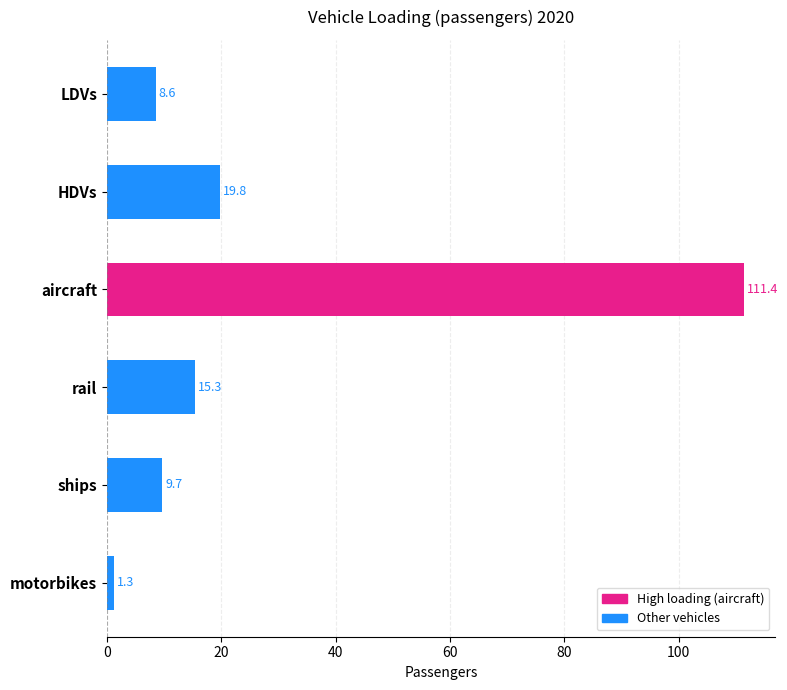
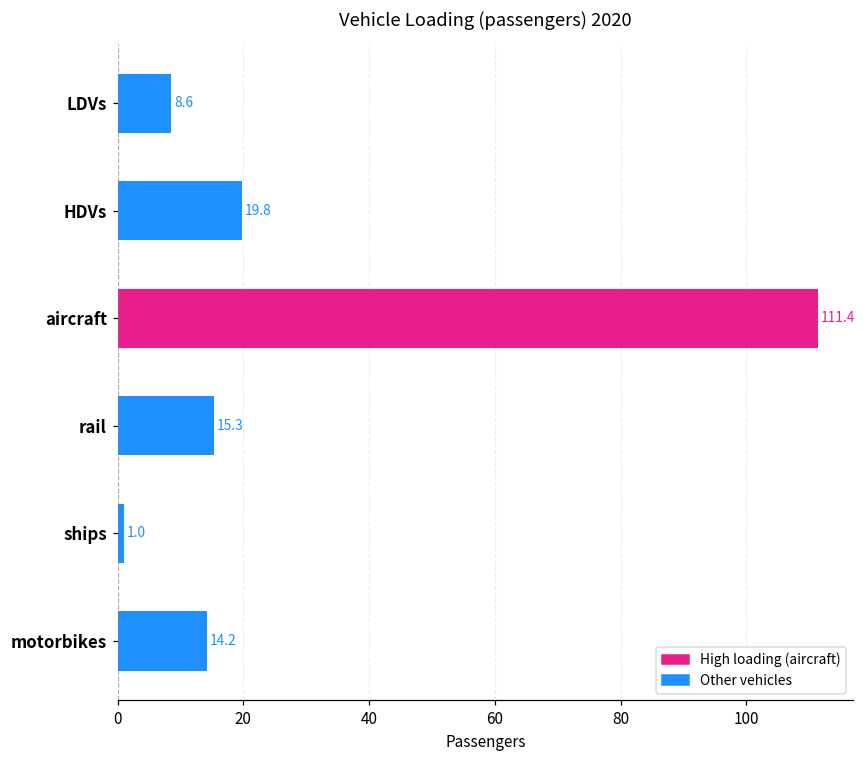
ships: 9.7 -> 1.0
motorbikes: 1.3 -> 14.2
